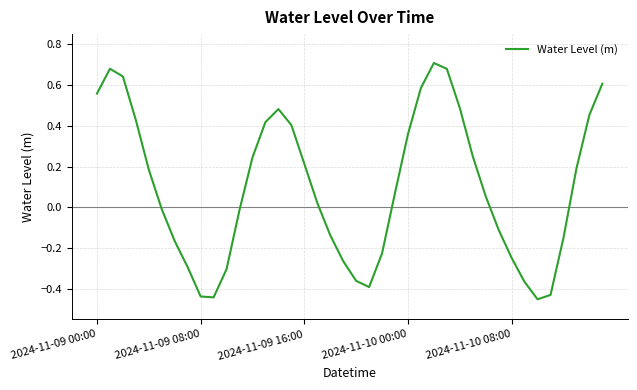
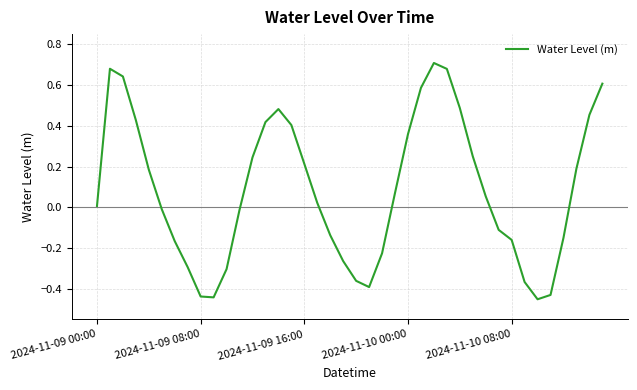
2024-11-09 00:00: 0.56 -> 0.01
2024-11-10 08:00: -0.25 -> -0.16
